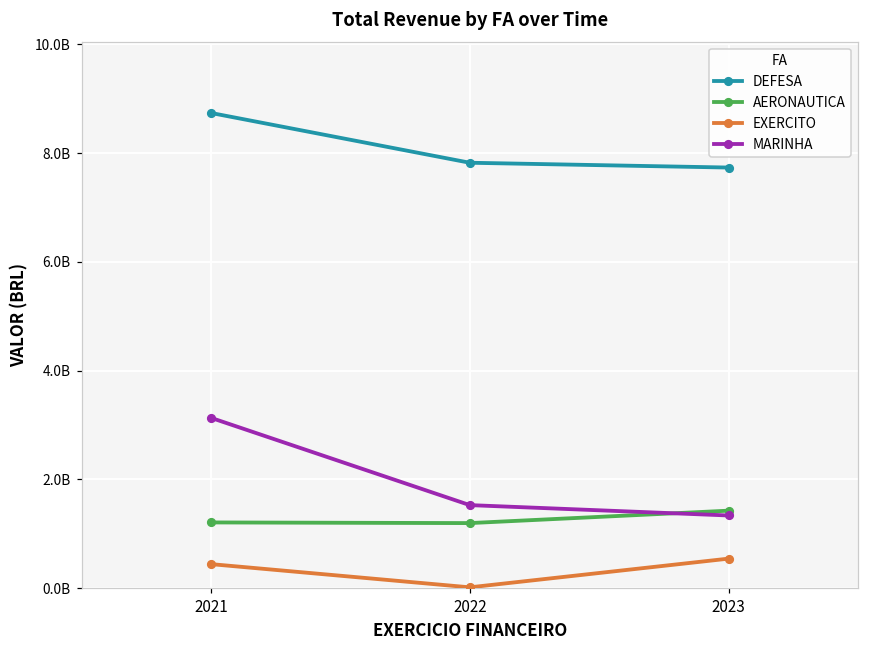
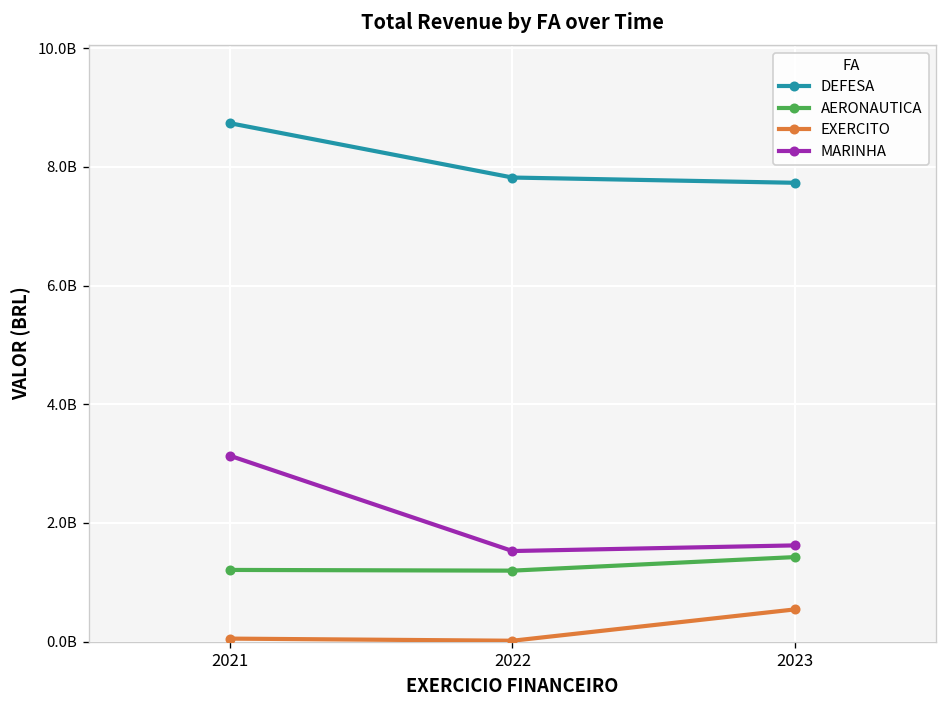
EXERCITO, 2021: 400000000 -> 100000000
MARINHA, 2023: 1300000000 -> 1600000000
